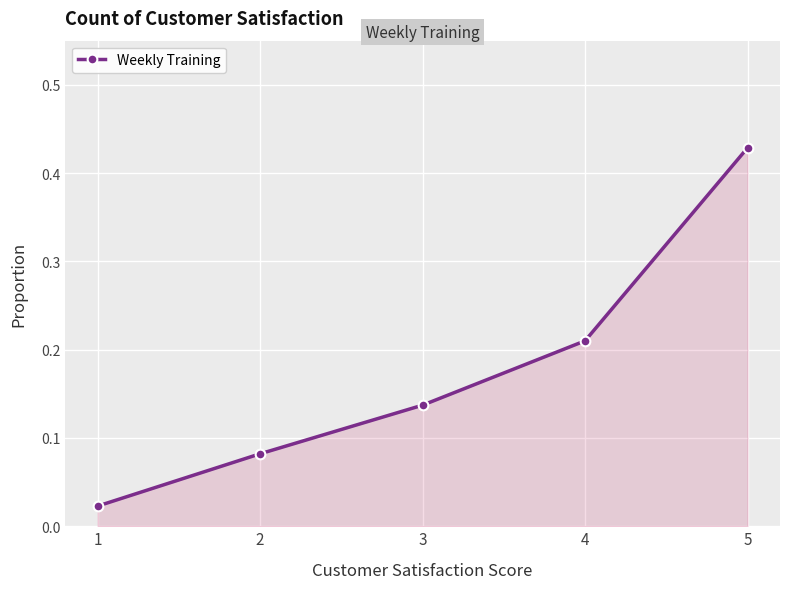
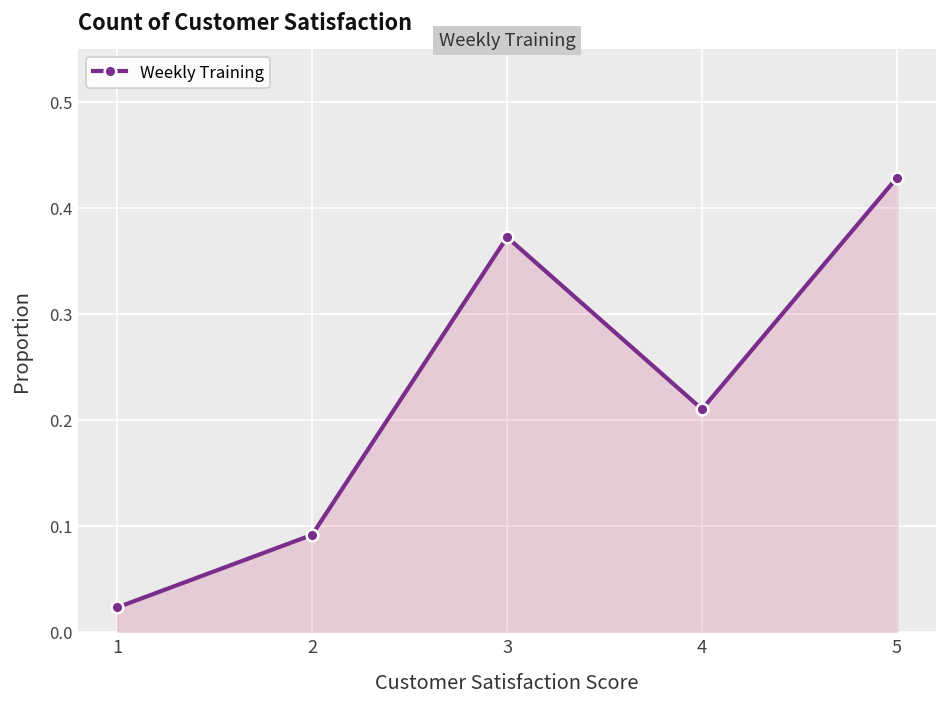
2: 0.08 -> 0.09
3: 0.14 -> 0.37
